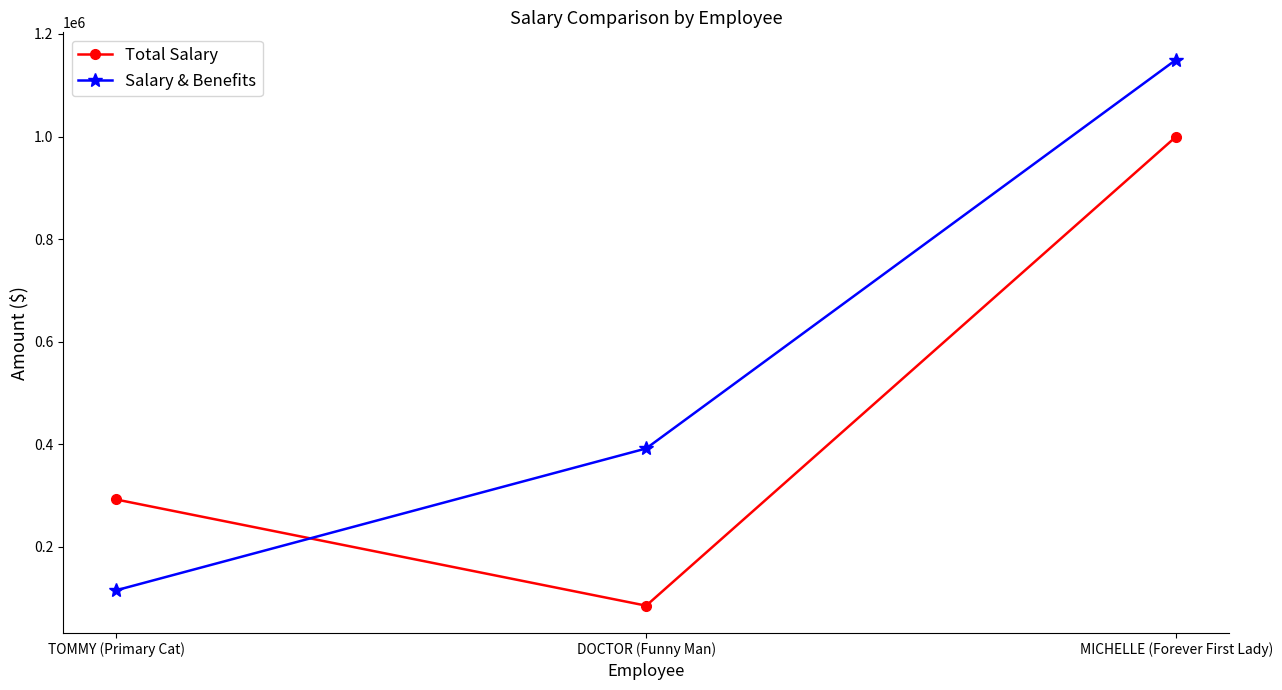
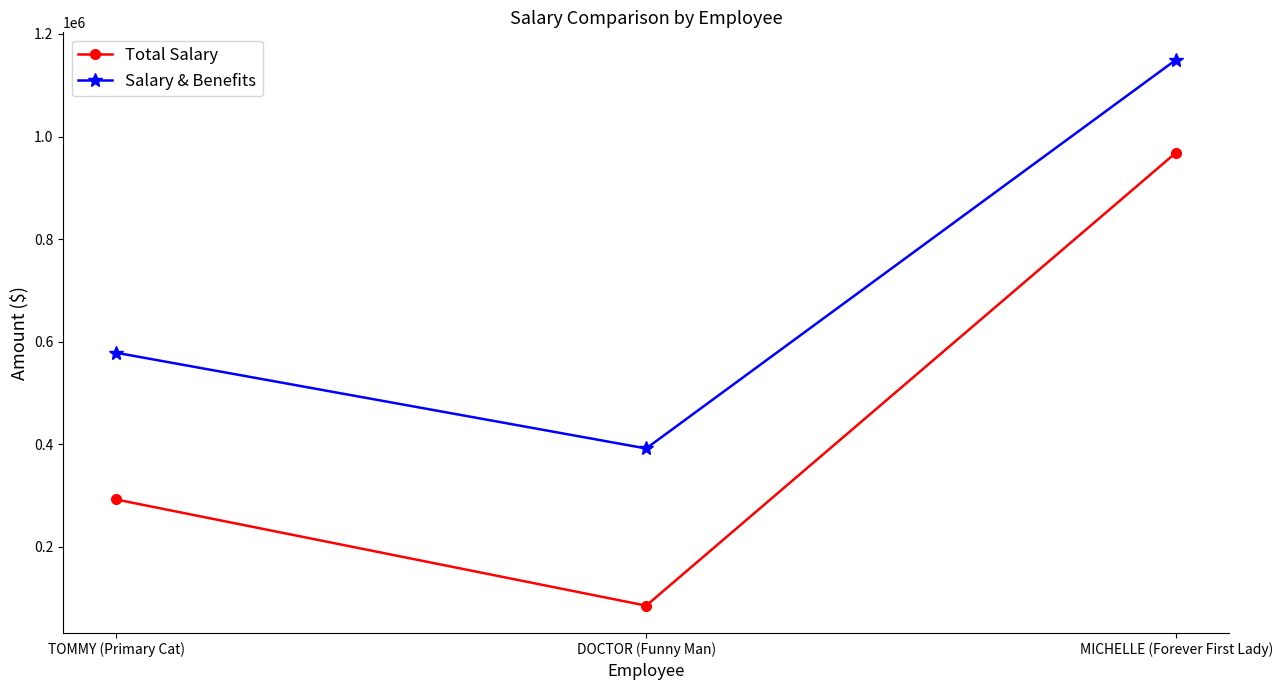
Salary & Benefits, TOMMY (Primary Cat): 120000 -> 580000
Total Salary, MICHELLE (Forever First Lady): 1000000 -> 970000
